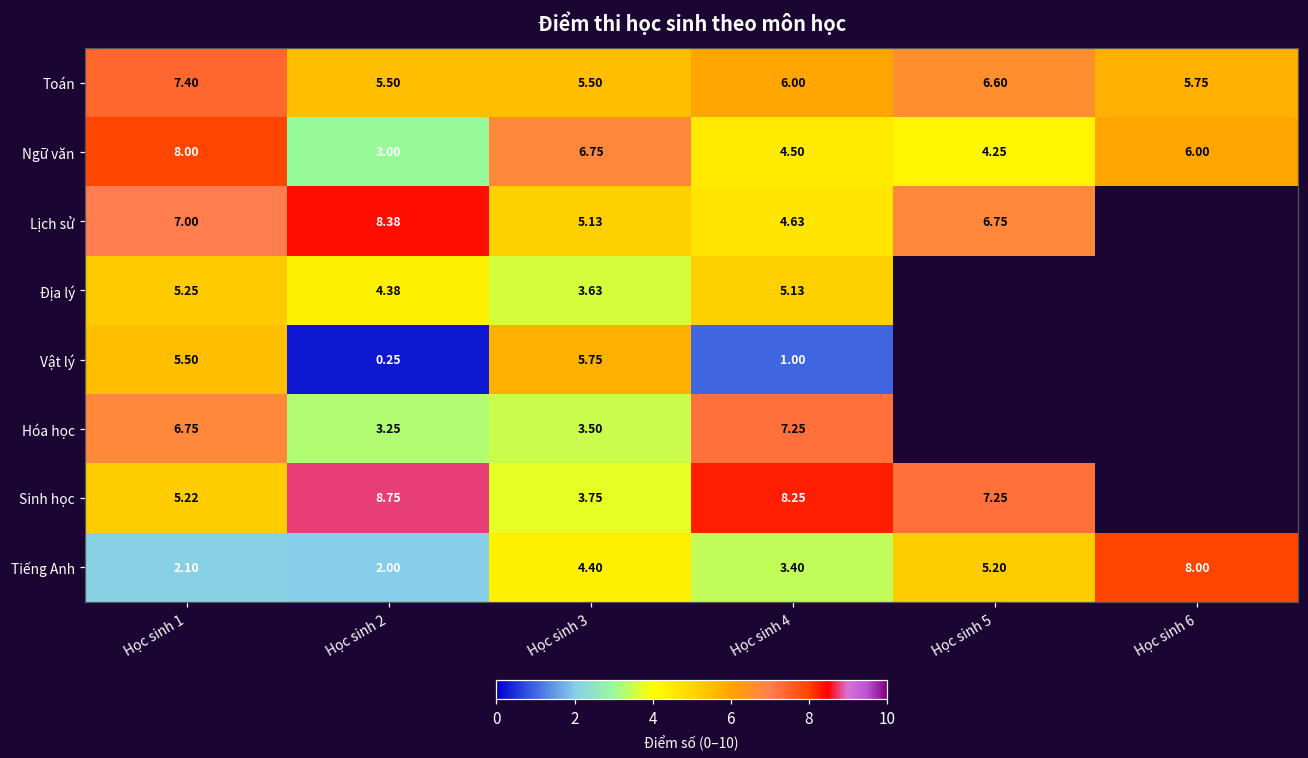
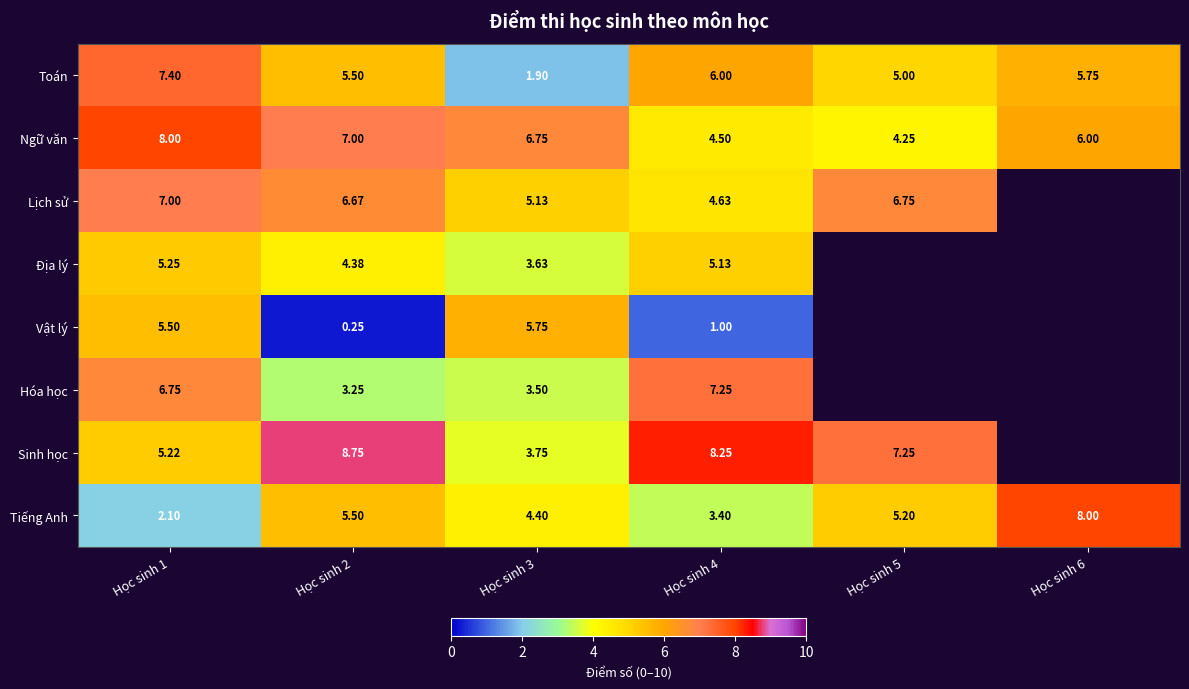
Toán, Học sinh 3: 5.50 -> 1.90
Toán, Học sinh 5: 6.60 -> 5.00
Ngữ văn, Học sinh 2: 3.00 -> 7.00
Lịch sử, Học sinh 2: 8.38 -> 6.67
Tiếng Anh, Học sinh 2: 2.00 -> 5.50
